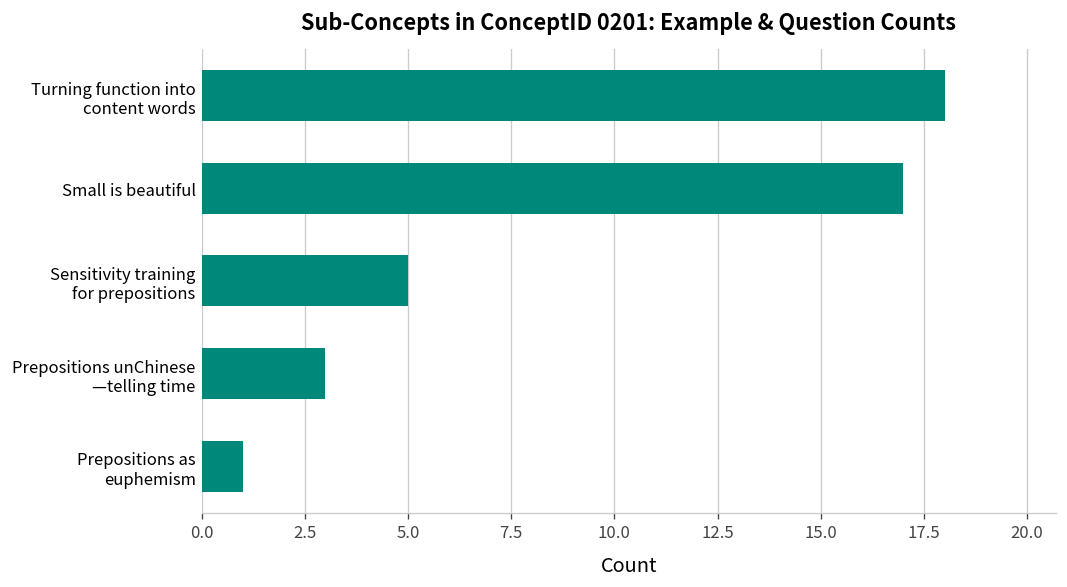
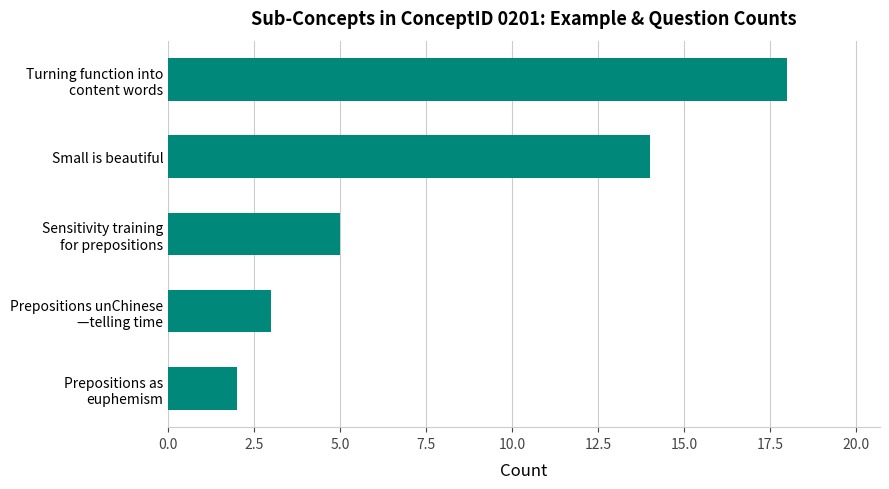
Small is beautiful: 17 -> 14
Prepositions as euphemism: 1 -> 2
